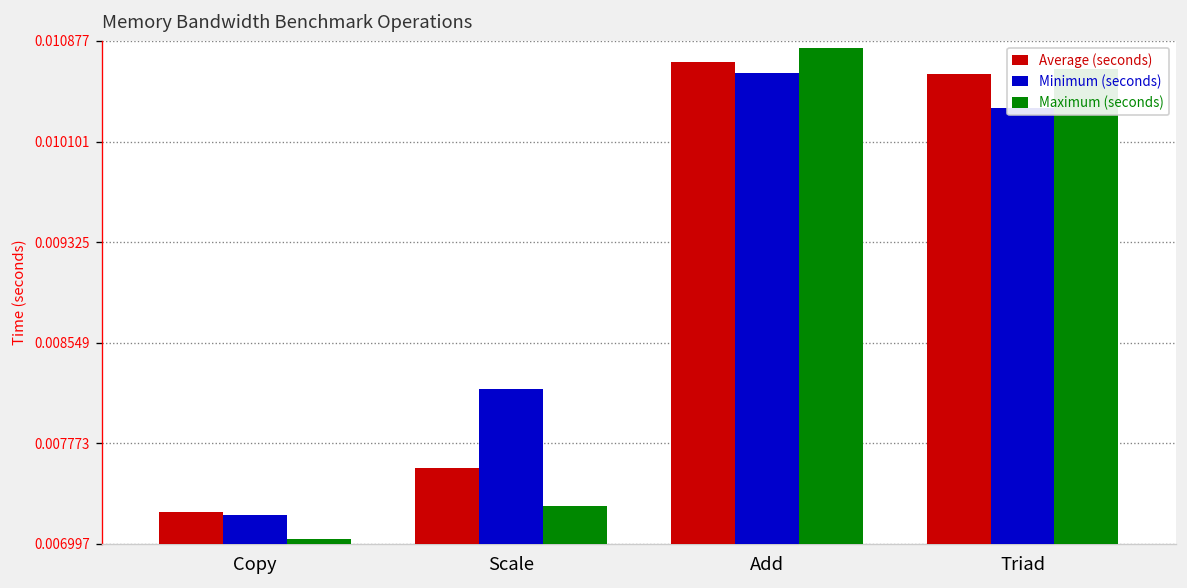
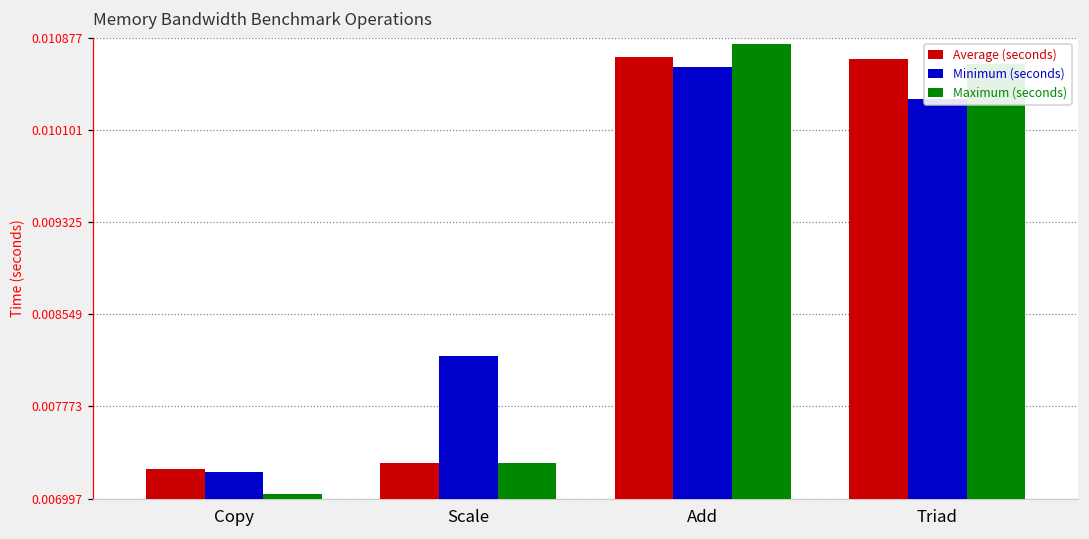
Average (seconds), Scale: 0.00758 -> 0.00730
Average (seconds), Triad: 0.01062 -> 0.01070
